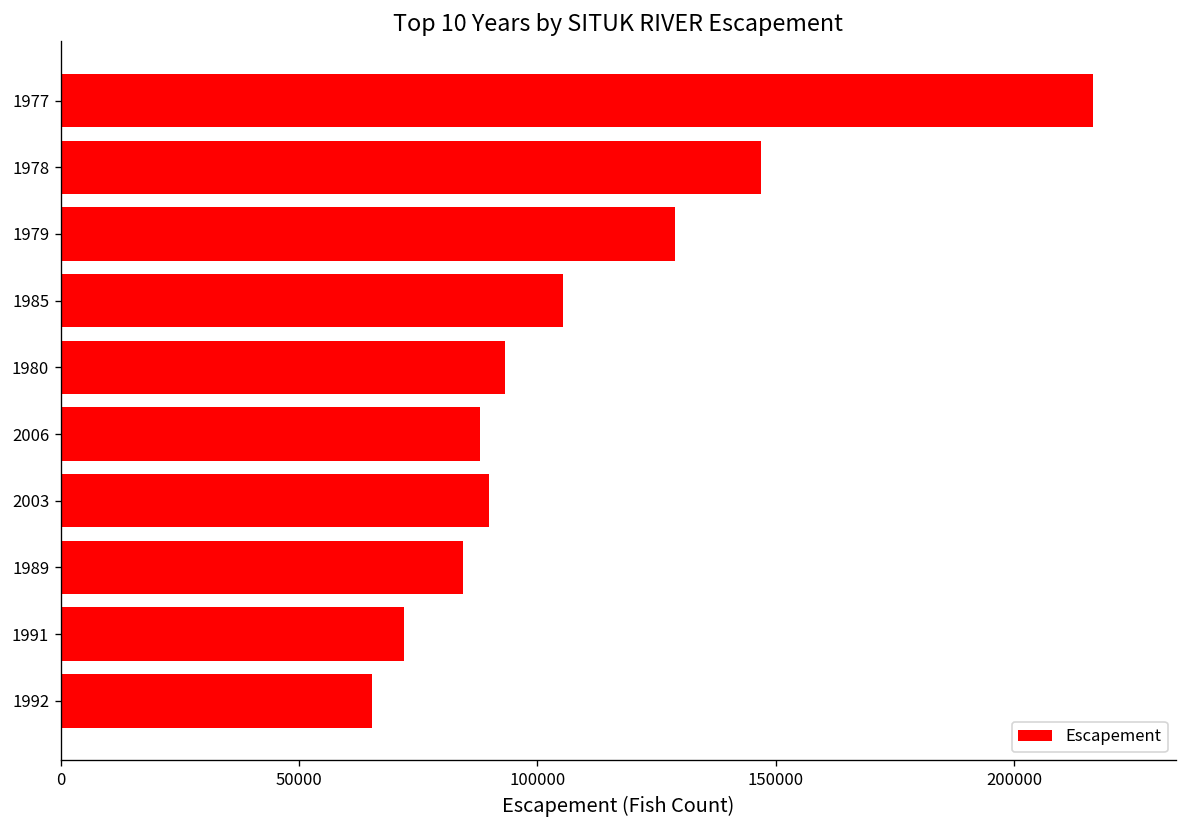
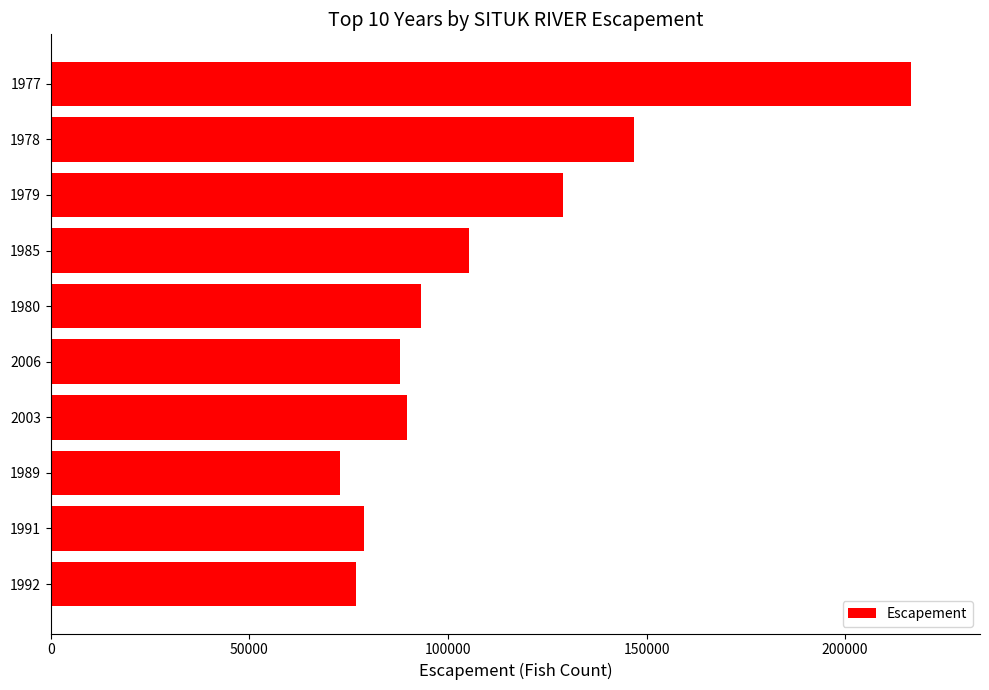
1989: 84000 -> 73000
1991: 72000 -> 79000
1992: 65000 -> 77000
